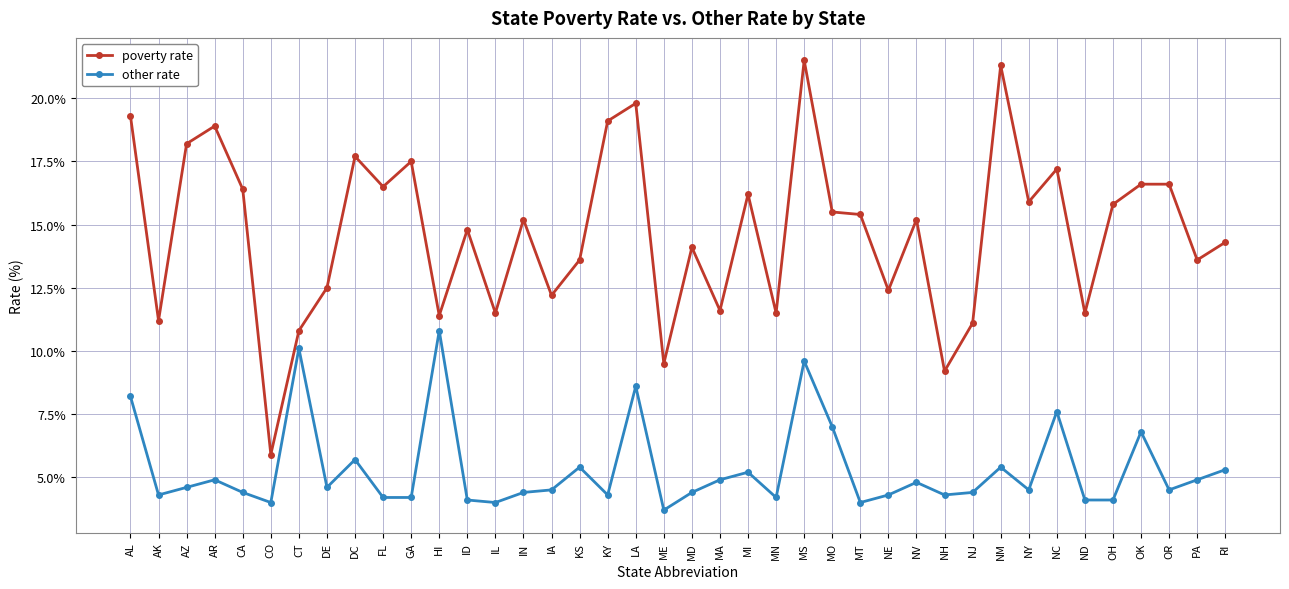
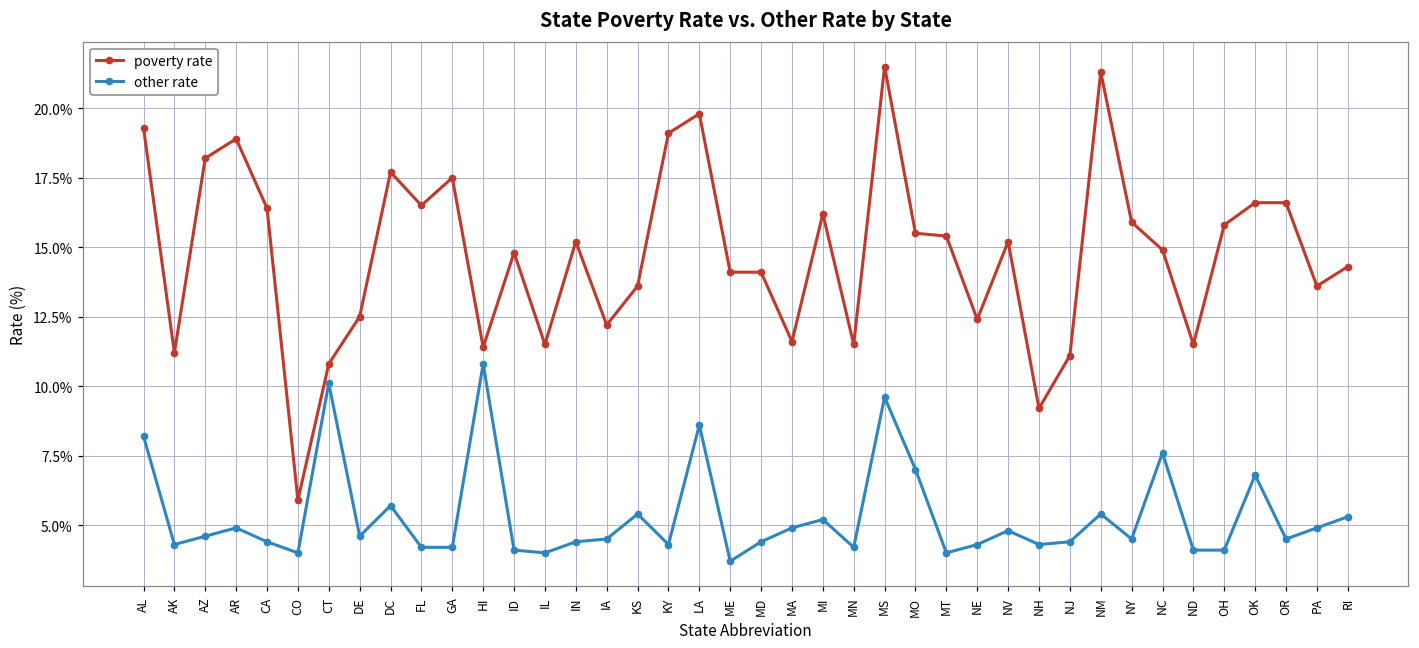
poverty rate, ME: 9.5% -> 14.1%
poverty rate, NC: 17.2% -> 14.9%
